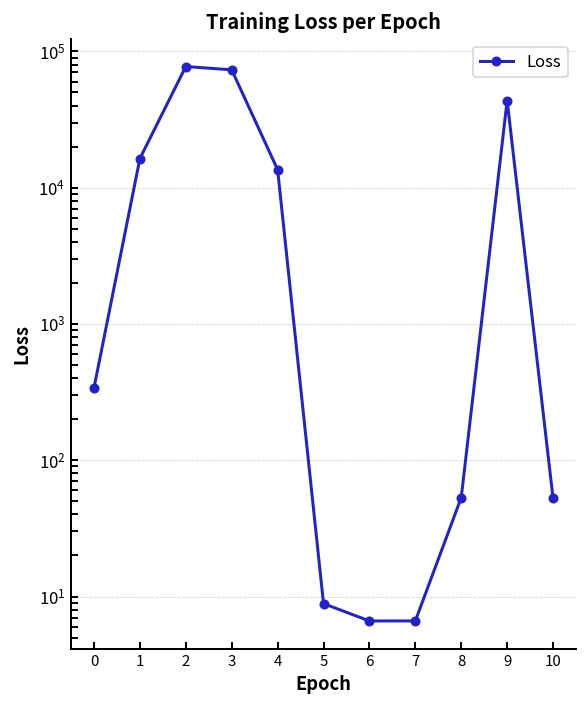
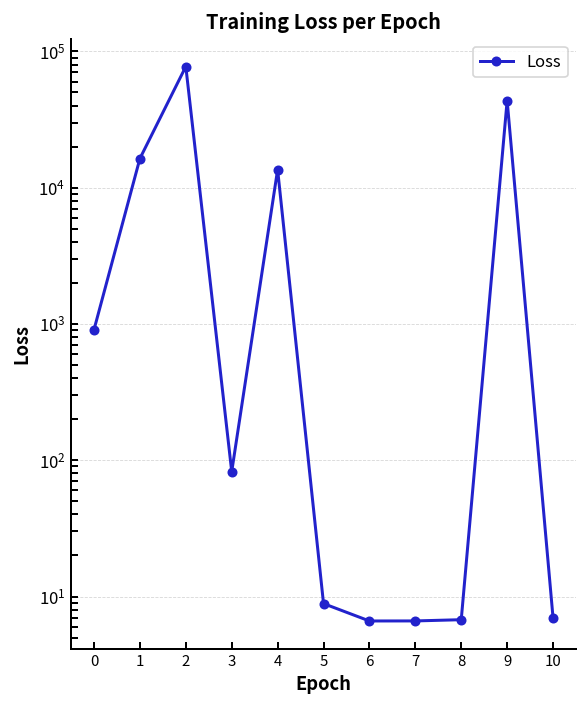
0: 340 -> 900
3: 70000 -> 80
8: 50 -> 7
10: 50 -> 7
